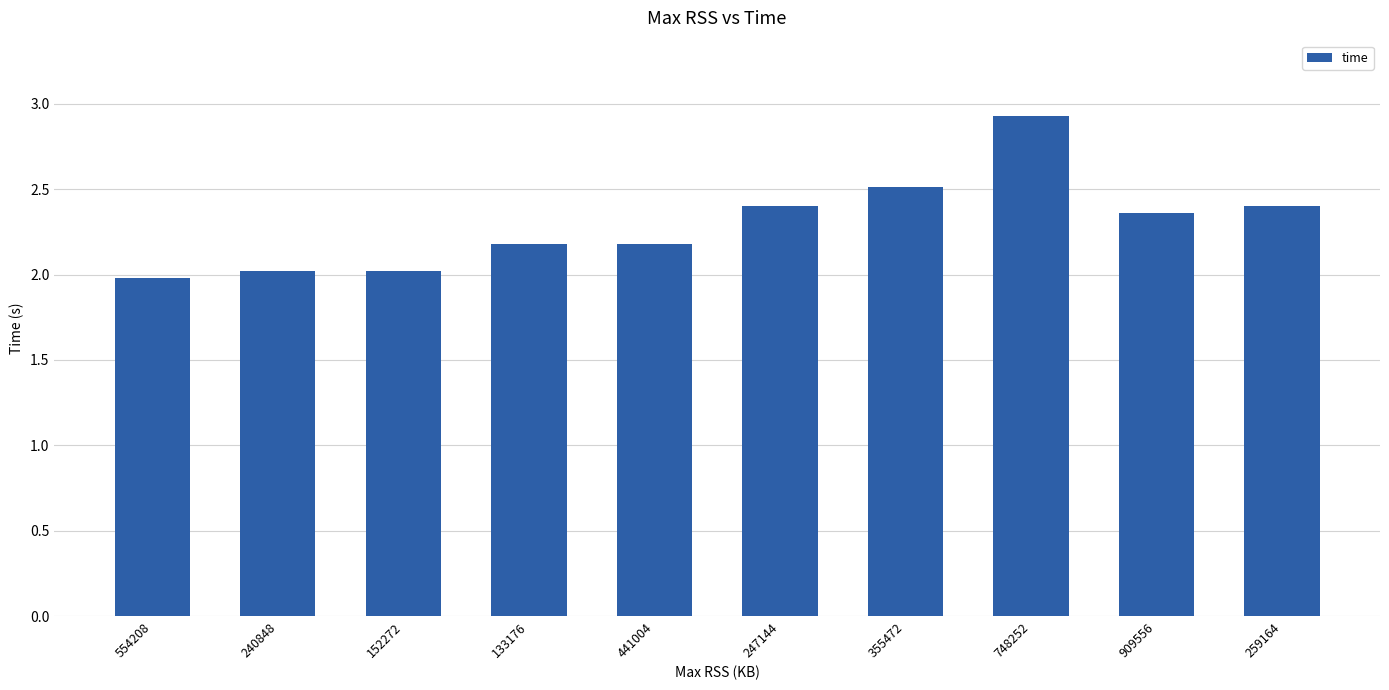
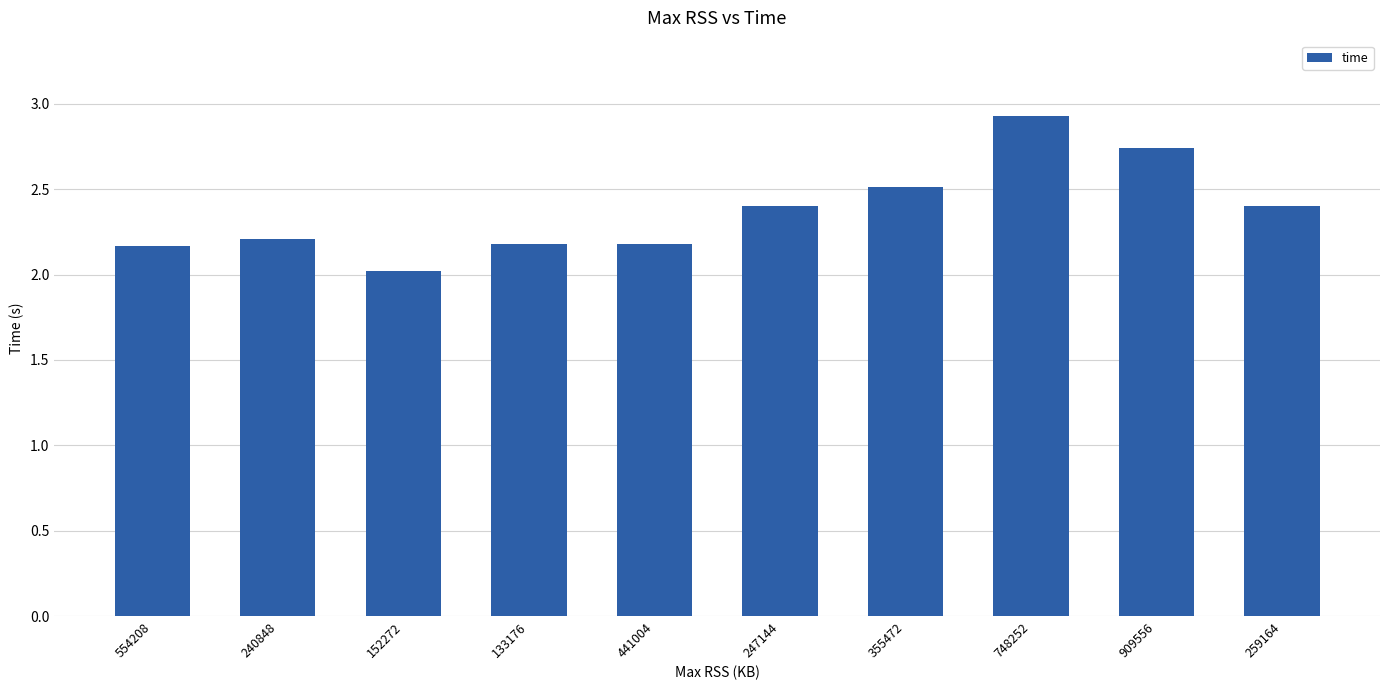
554208: 1.98 -> 2.17
240848: 2.02 -> 2.21
909556: 2.36 -> 2.74
